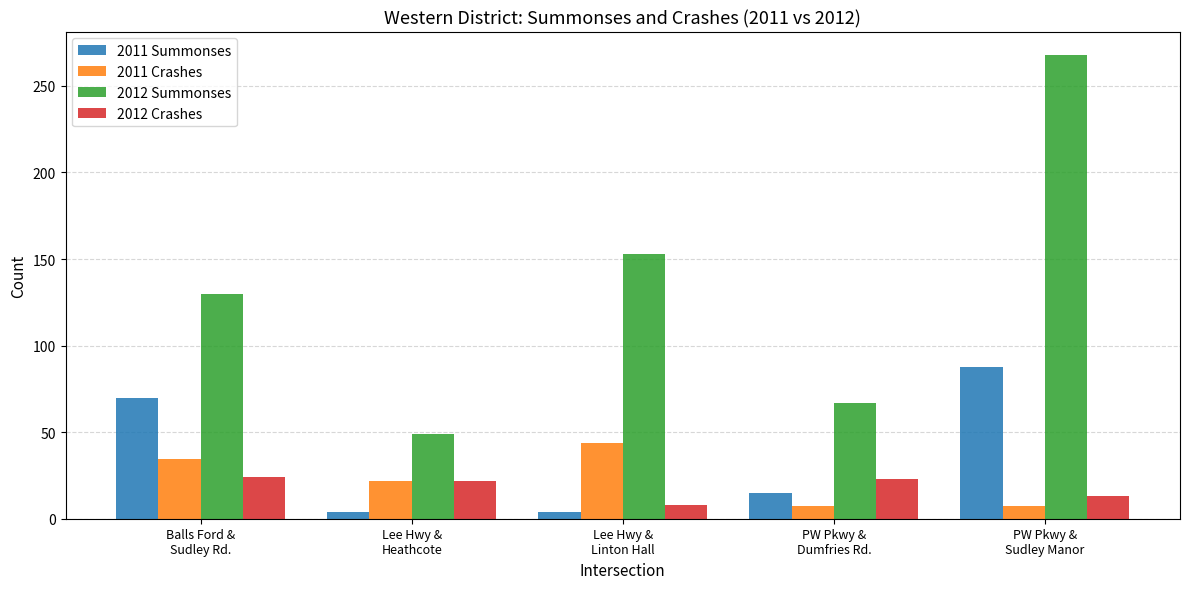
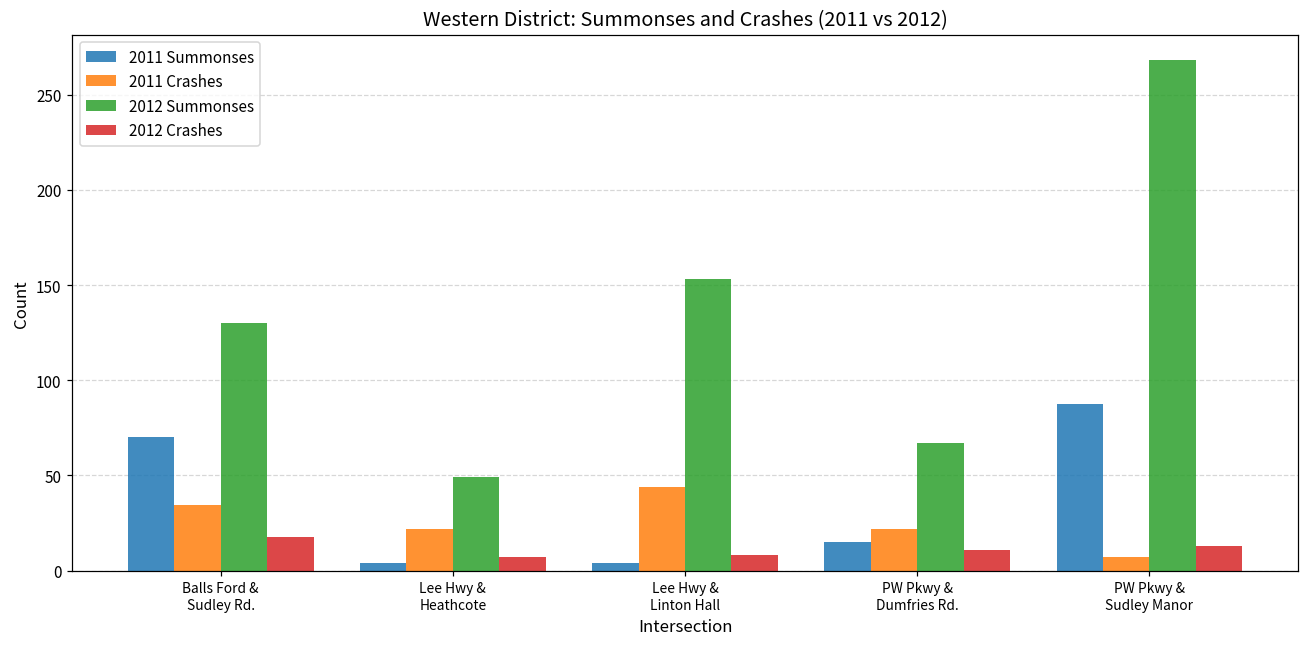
2012 Crashes, Balls Ford & Sudley Rd.: 24 -> 18
2012 Crashes, Lee Hwy & Heathcote: 22 -> 7
2011 Crashes, PW Pkwy & Dumfries Rd.: 8 -> 22
2012 Crashes, PW Pkwy & Dumfries Rd.: 23 -> 11
